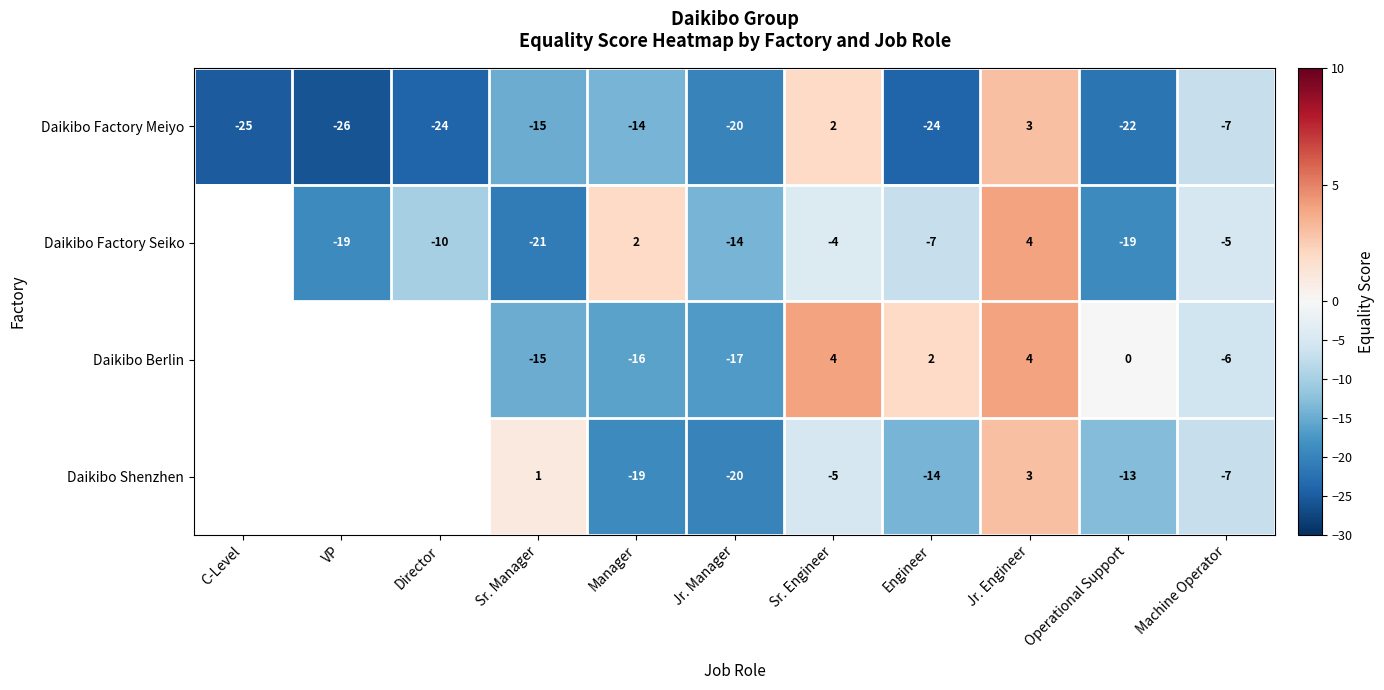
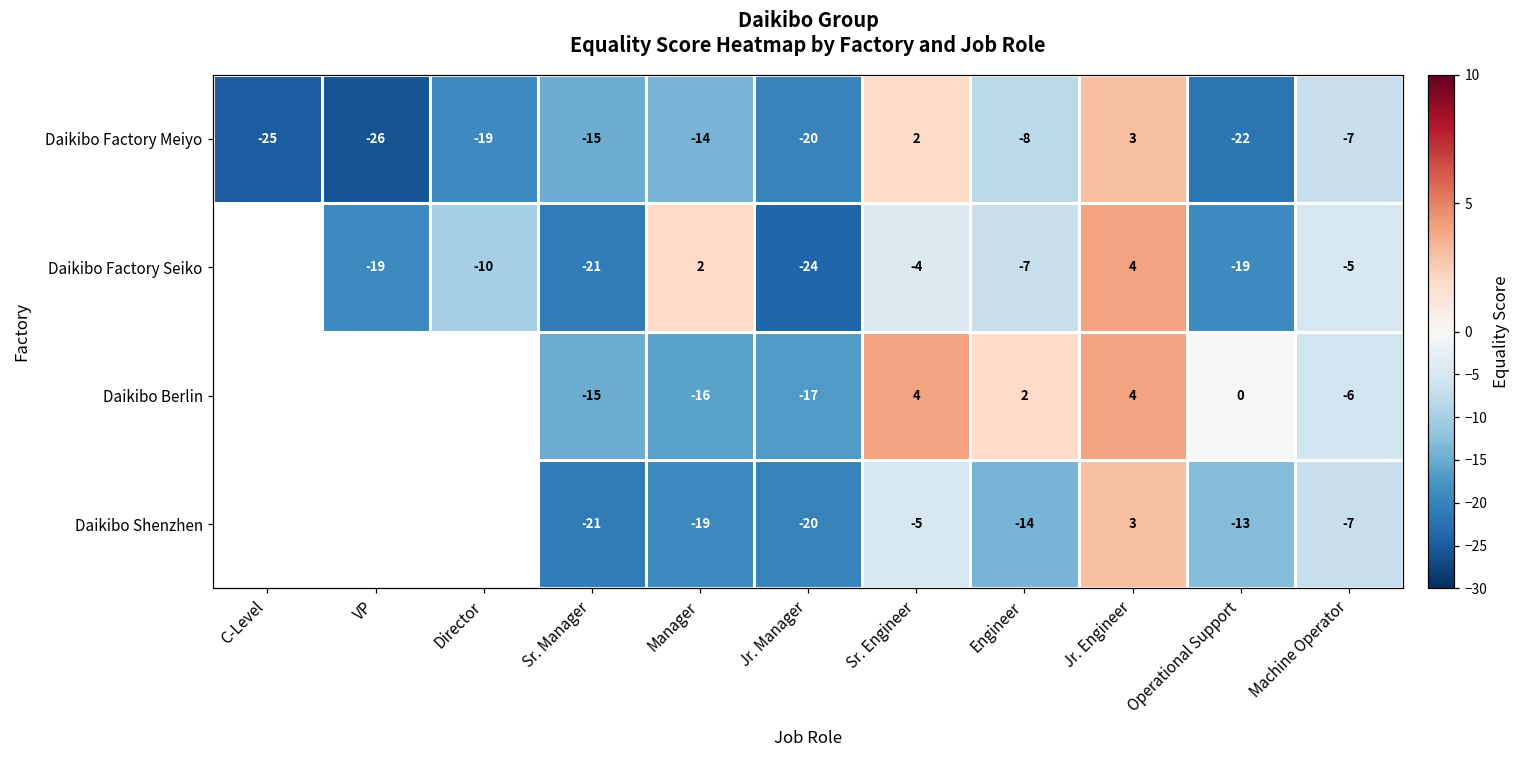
Daikibo Factory Meiyo, Director: -24 -> -19
Daikibo Factory Meiyo, Engineer: -24 -> -8
Daikibo Factory Seiko, Jr. Manager: -14 -> -24
Daikibo Shenzhen, Sr. Manager: 1 -> -21
